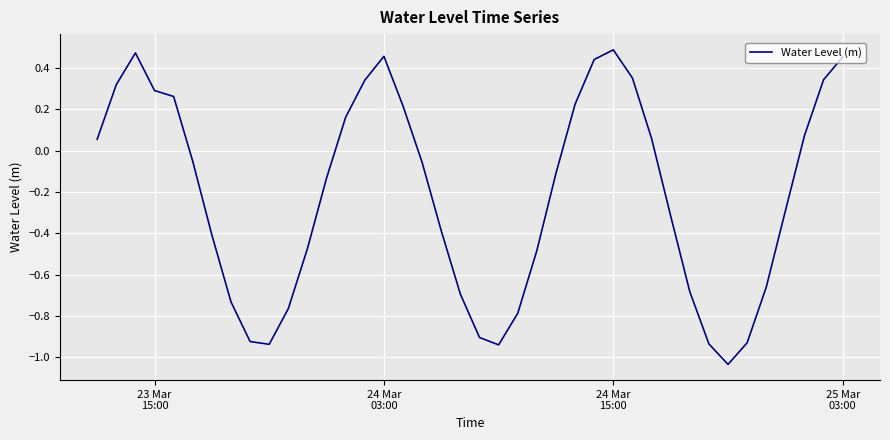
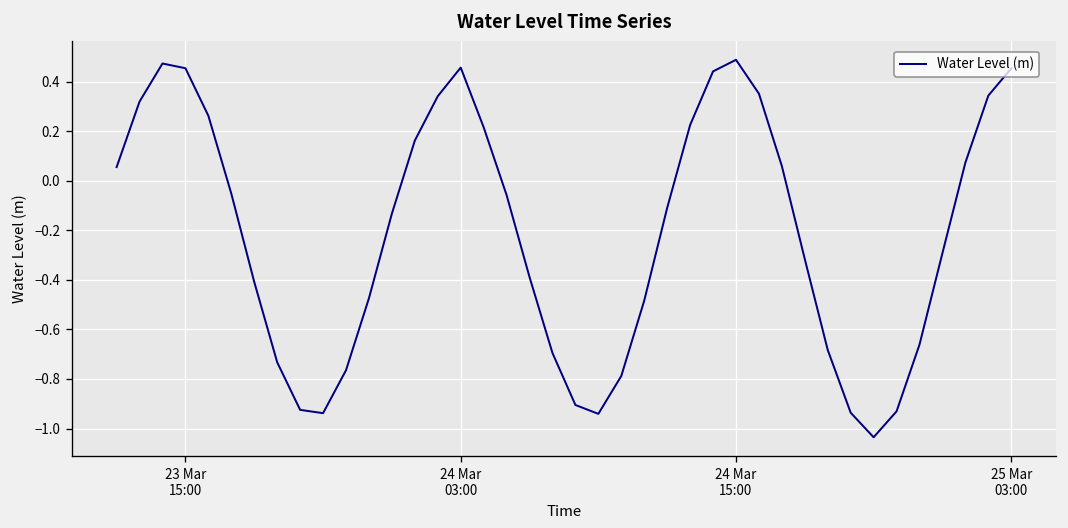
23 Mar 15:00: 0.29 -> 0.45
